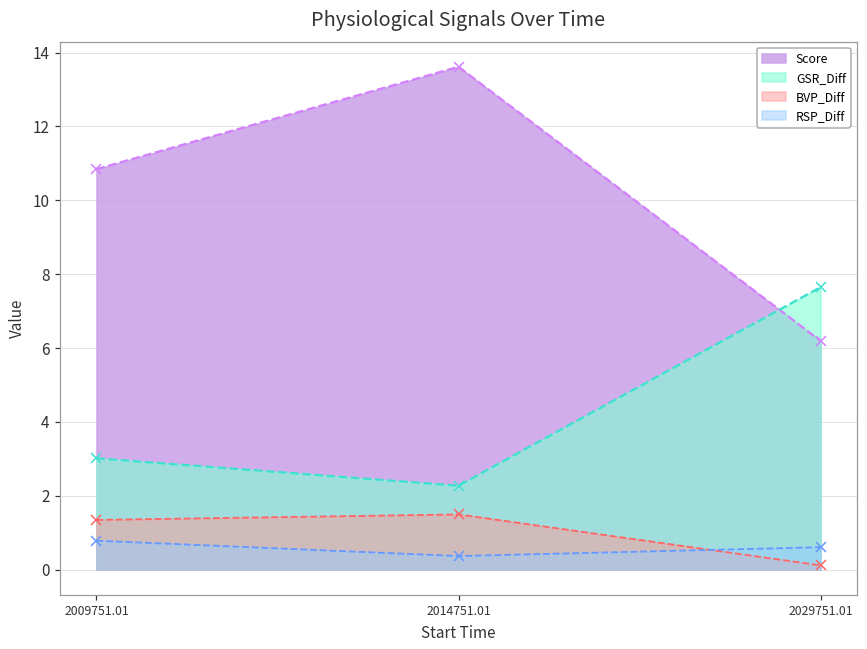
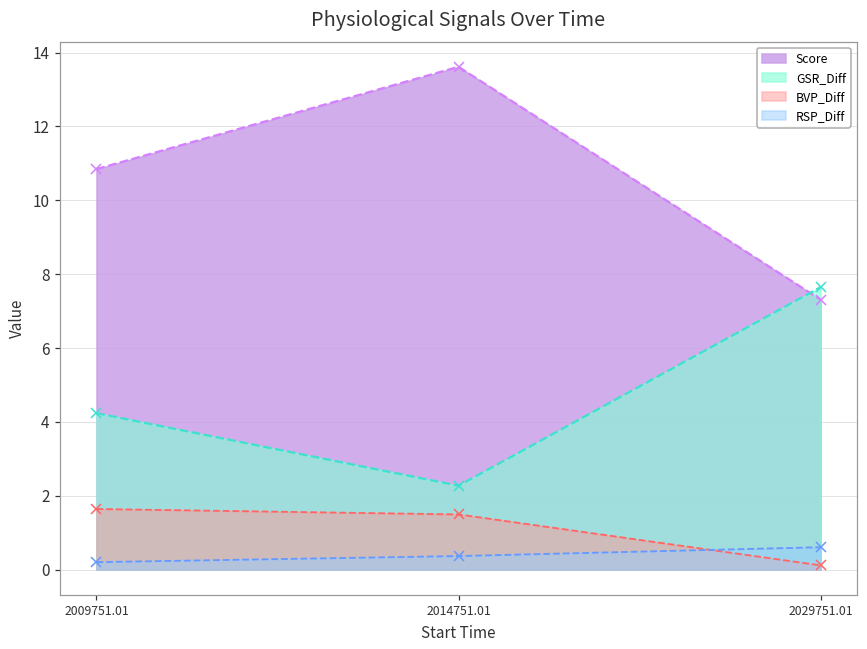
GSR_Diff, 2009751.01: 3.0 -> 4.2
BVP_Diff, 2009751.01: 1.3 -> 1.6
RSP_Diff, 2009751.01: 0.8 -> 0.2
Score, 2029751.01: 6.2 -> 7.3
